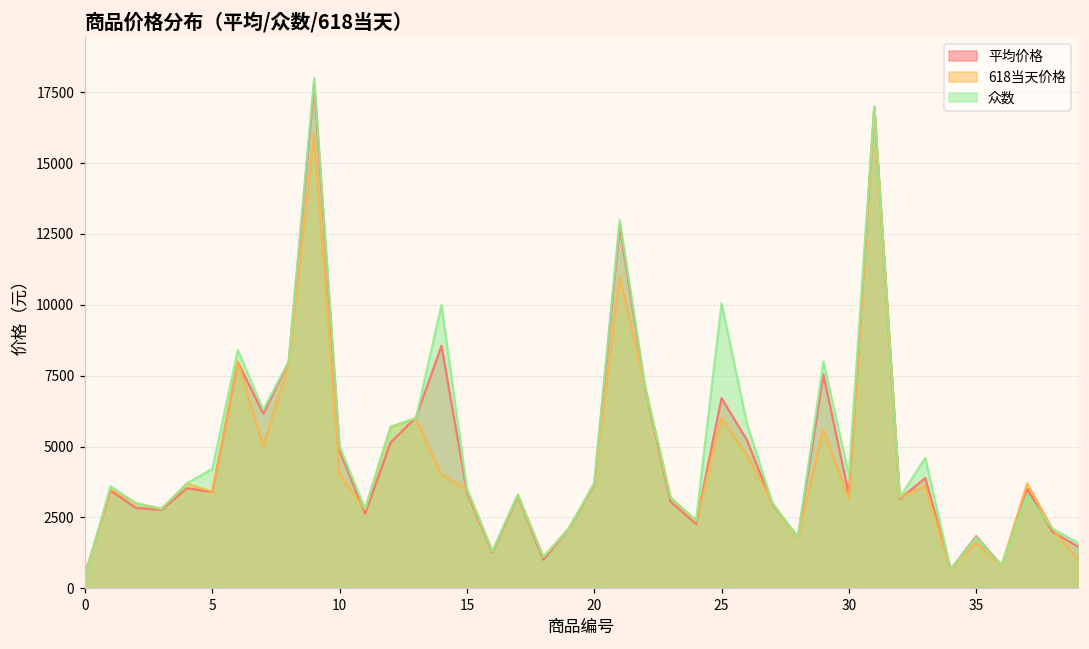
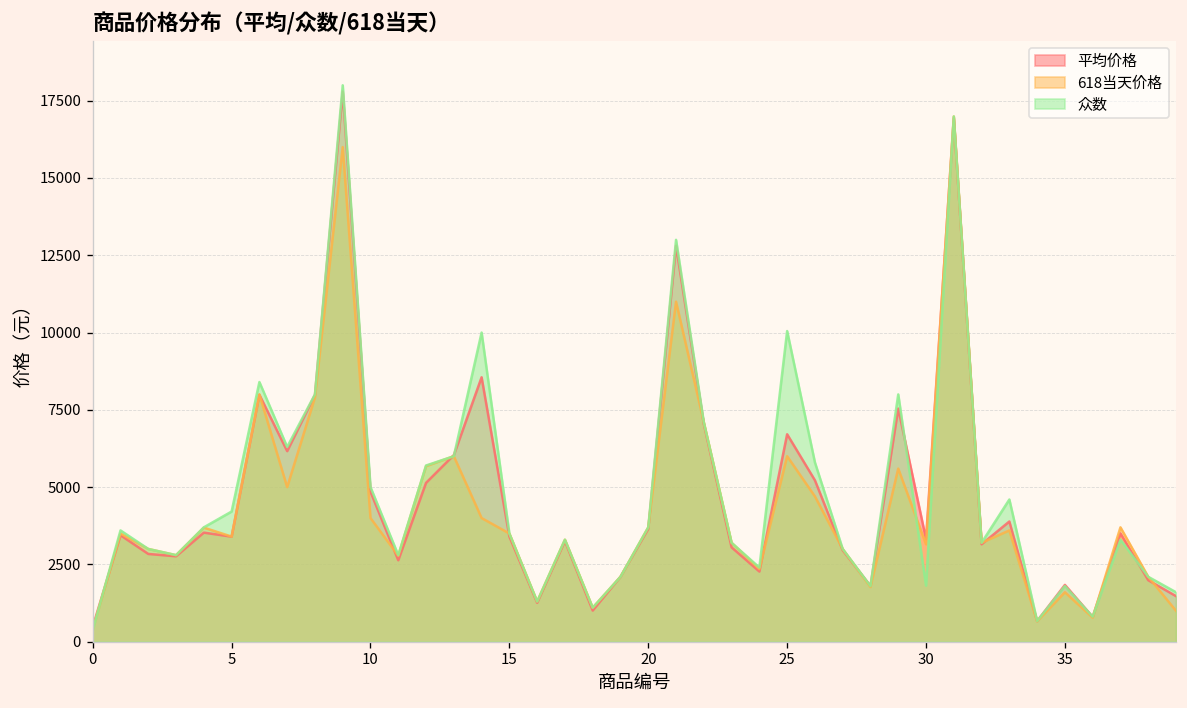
众数, 30: 4000 -> 1800
